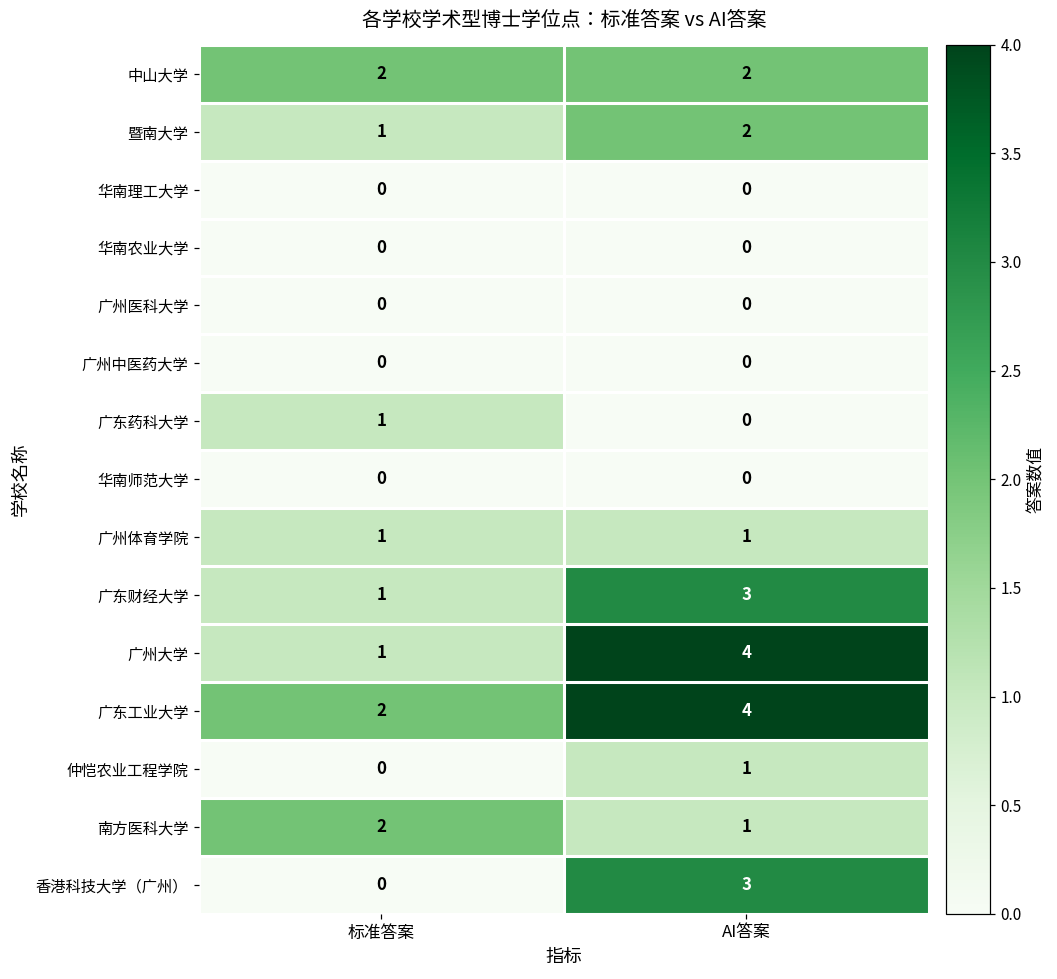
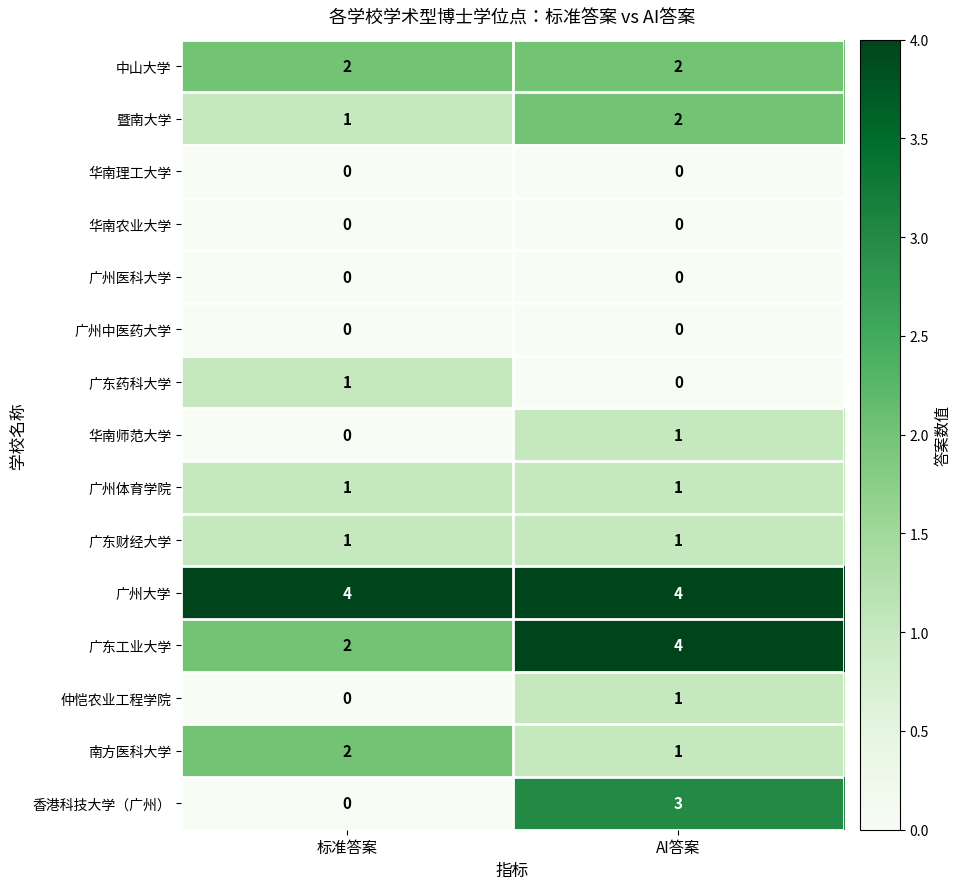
华南师范大学, AI答案: 0 -> 1
广东财经大学, AI答案: 3 -> 1
广州大学, 标准答案: 1 -> 4
